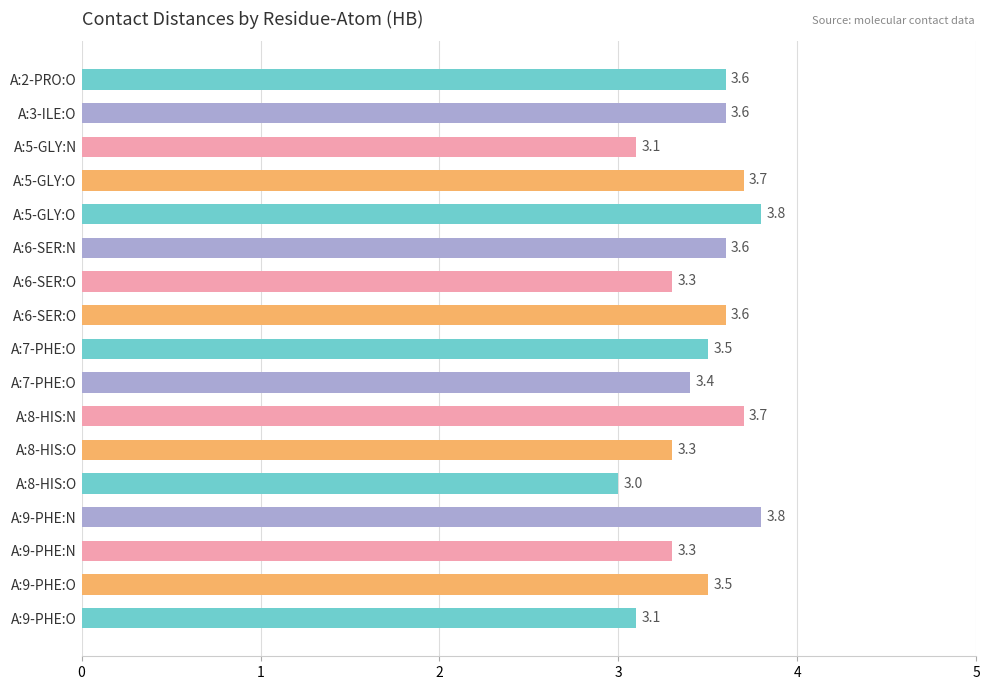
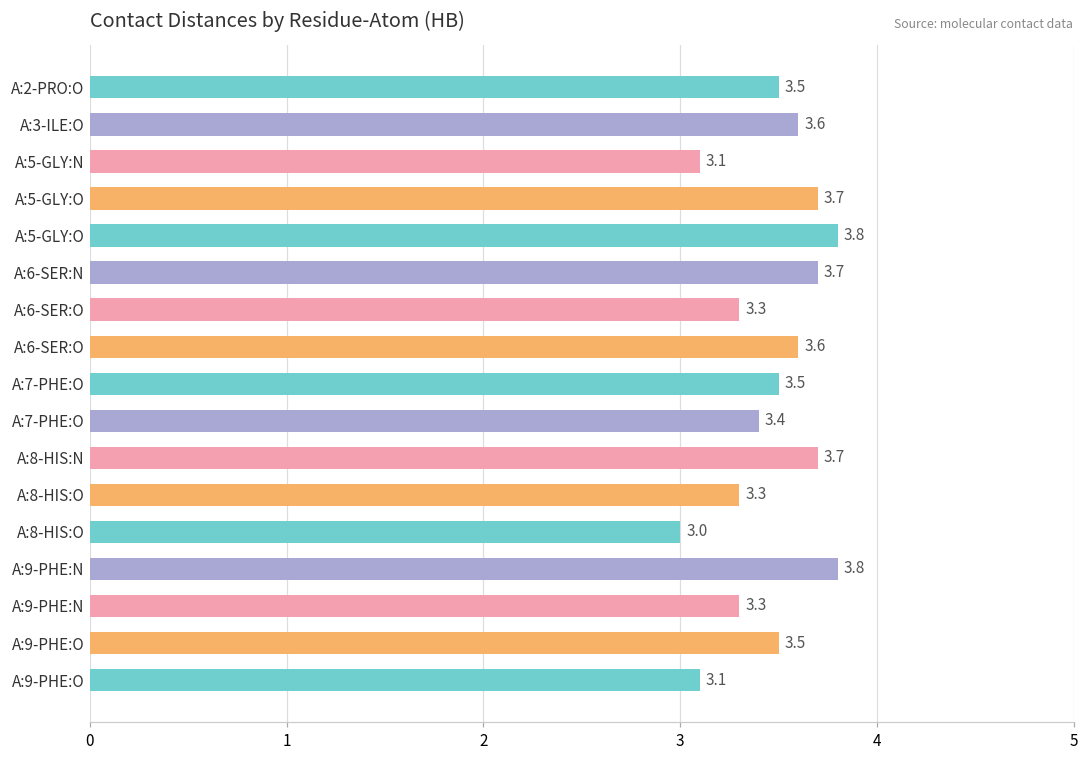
A:2-PRO:O: 3.6 -> 3.5
A:6-SER:N: 3.6 -> 3.7
